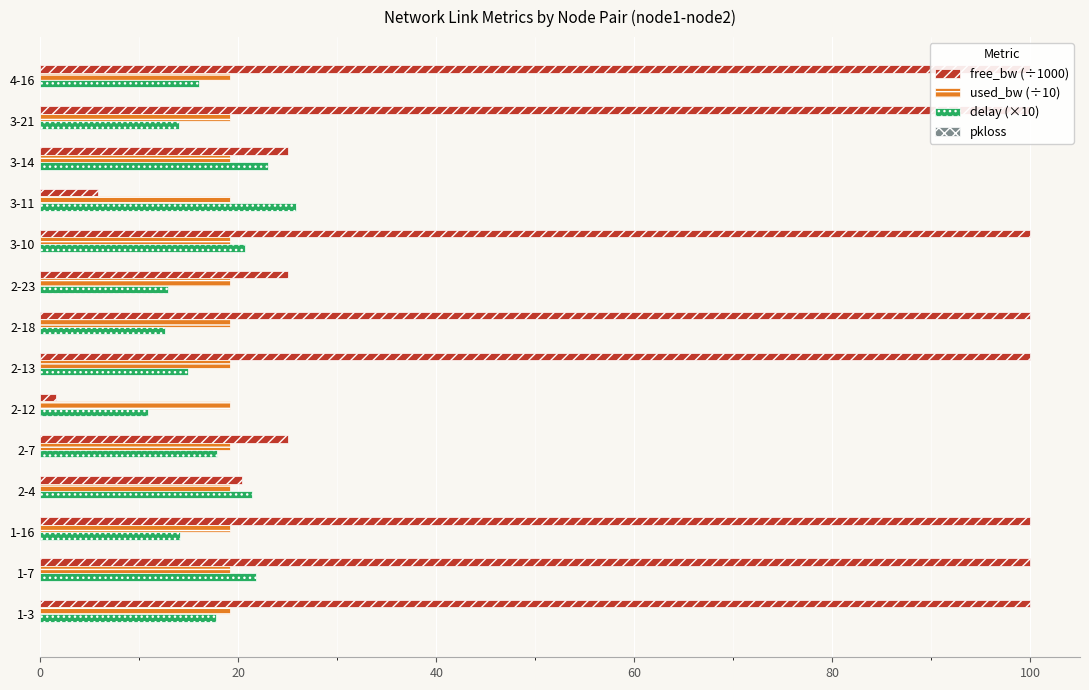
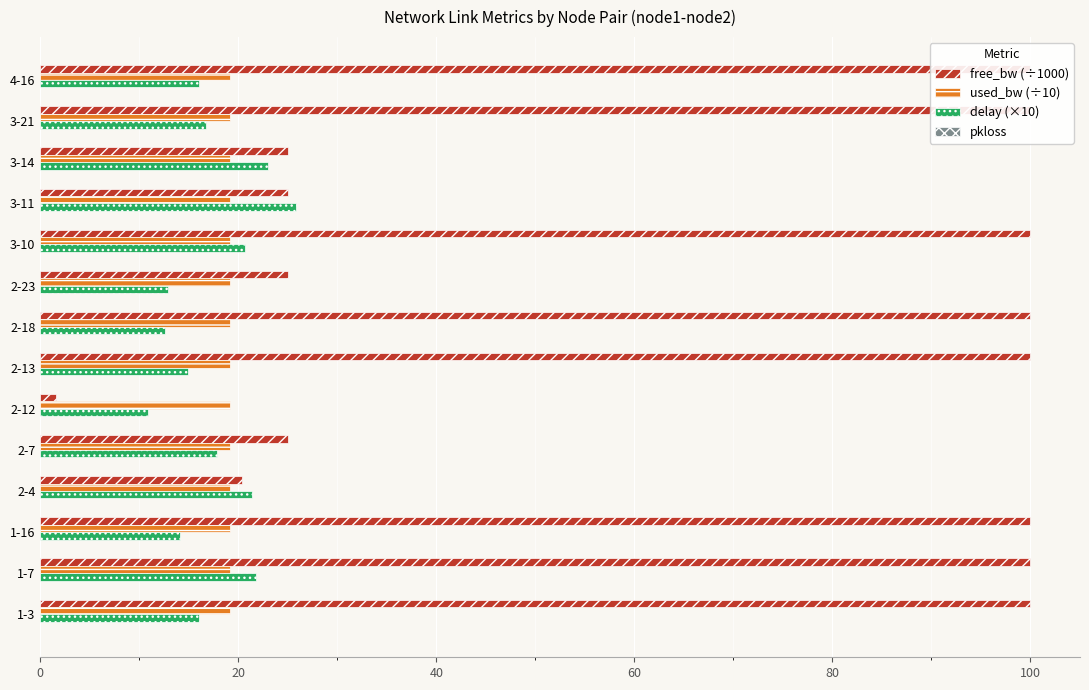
delay (×10), 3-21: 14 -> 17
free_bw (÷1000), 3-11: 6 -> 25
delay (×10), 1-3: 18 -> 16
